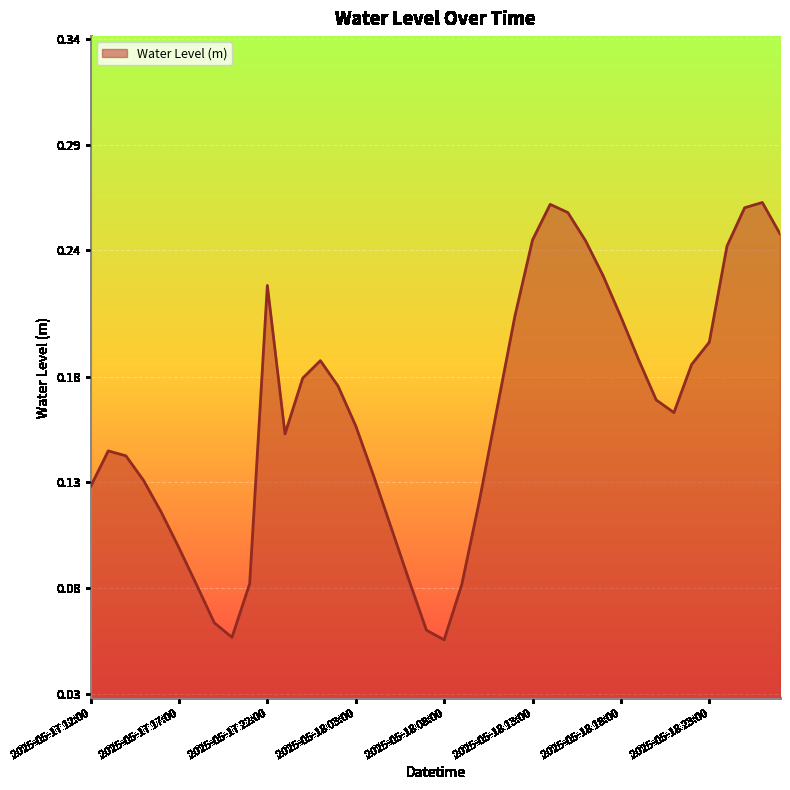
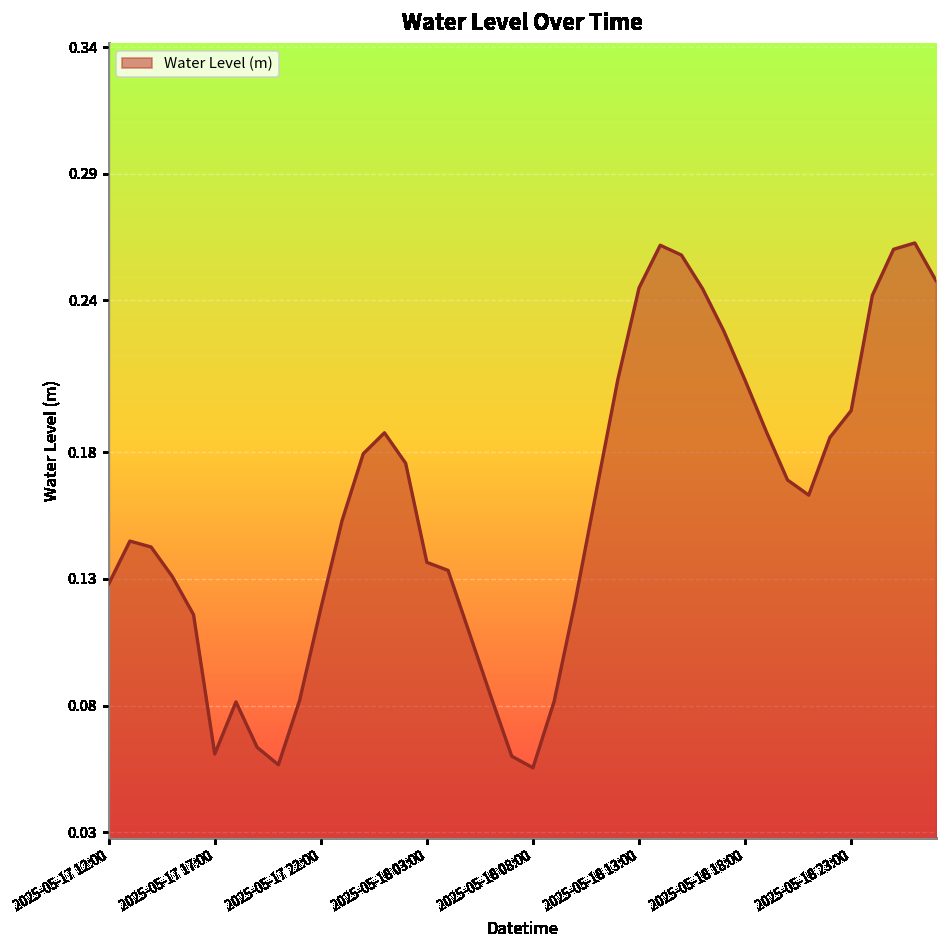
2025-05-17 17:00: 0.099 -> 0.061
2025-05-17 22:00: 0.223 -> 0.118
2025-05-18 03:00: 0.157 -> 0.137
